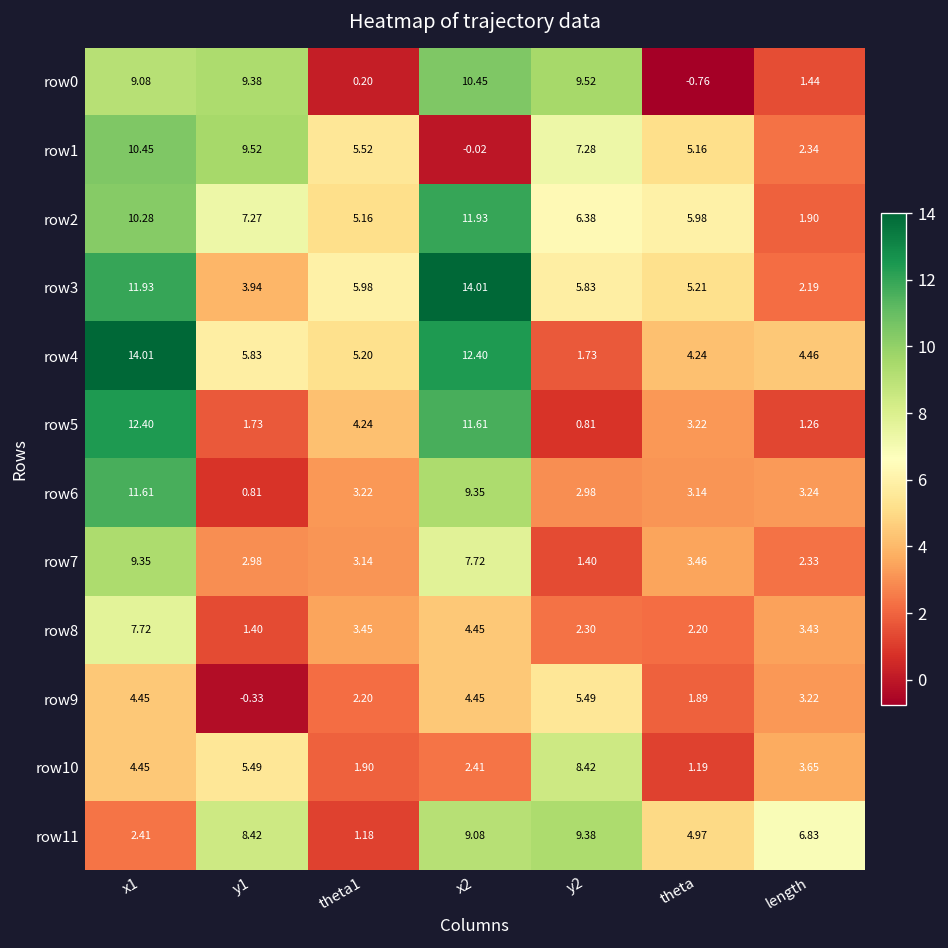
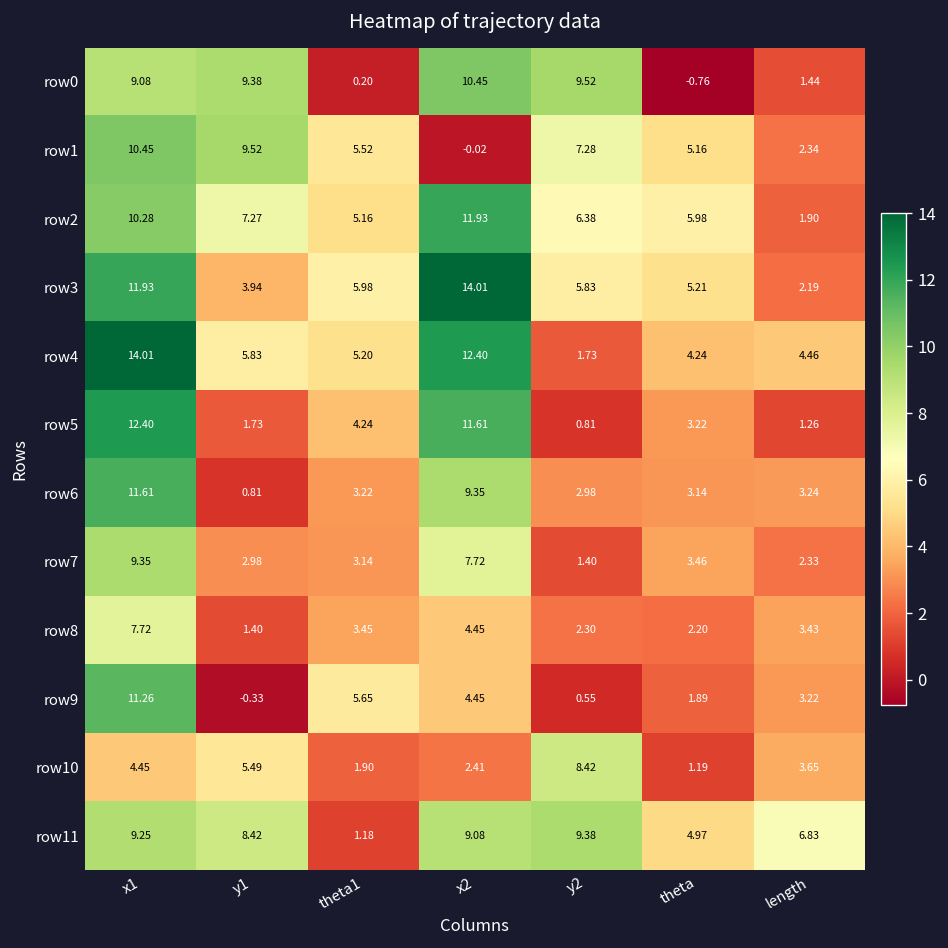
row9, x1: 4.45 -> 11.26
row9, theta1: 2.20 -> 5.65
row9, y2: 5.49 -> 0.55
row11, x1: 2.41 -> 9.25
